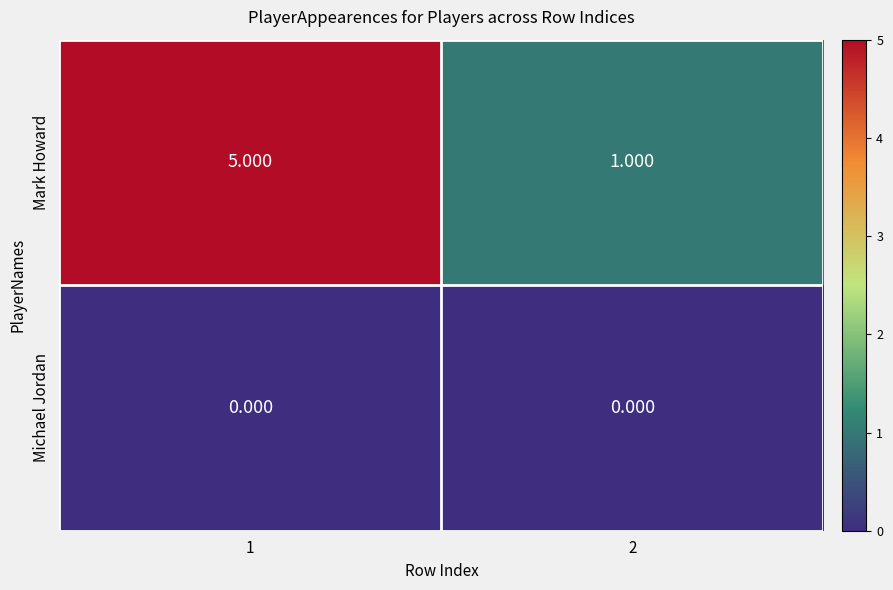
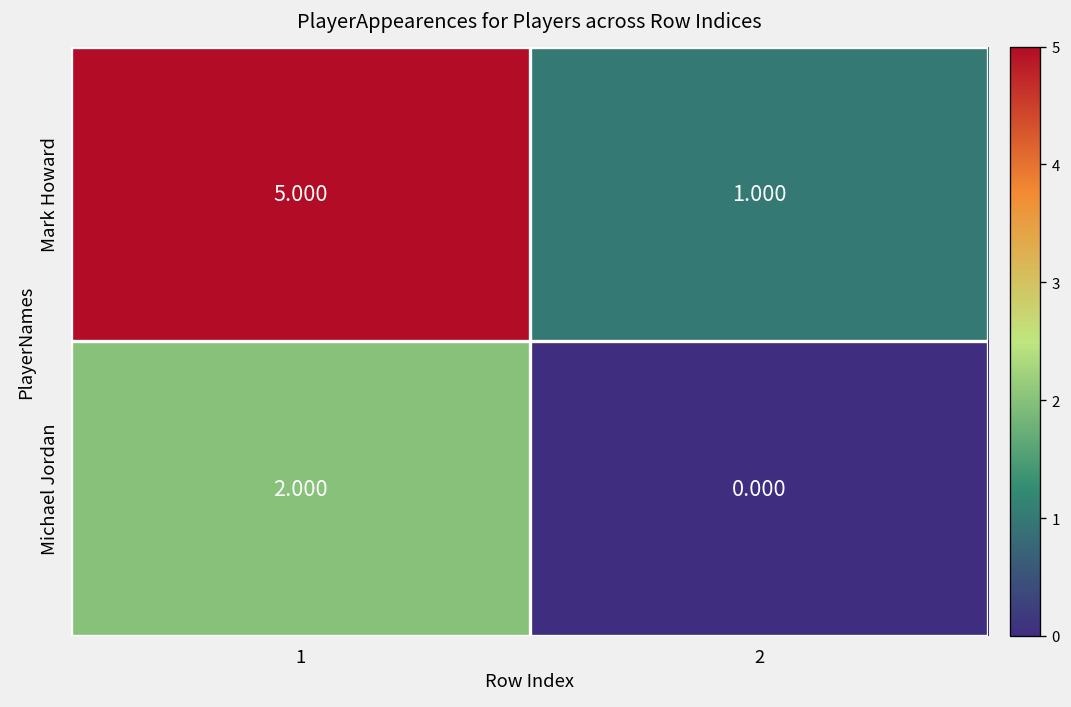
Michael Jordan, 1: 0.000 -> 2.000
